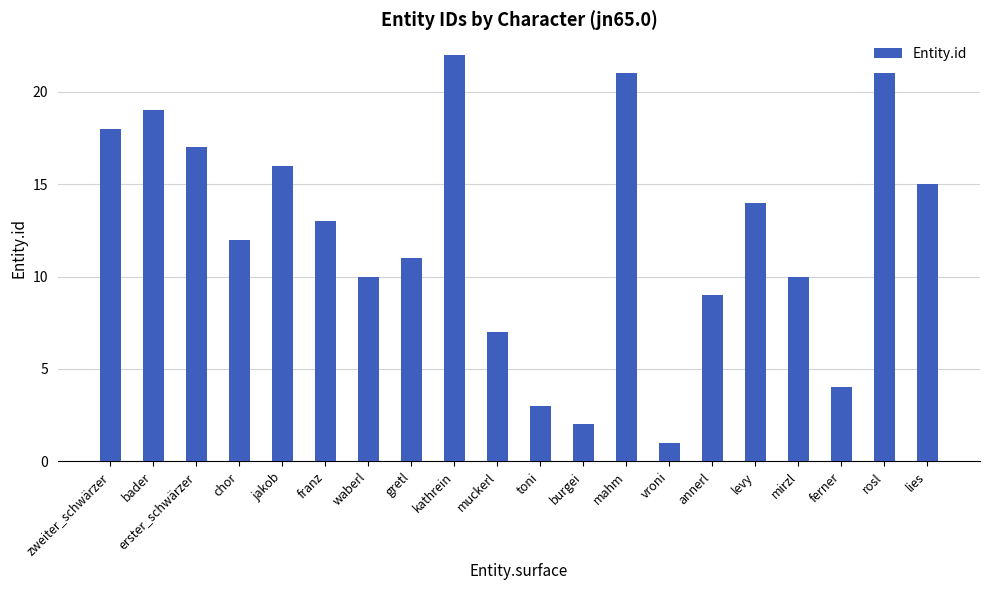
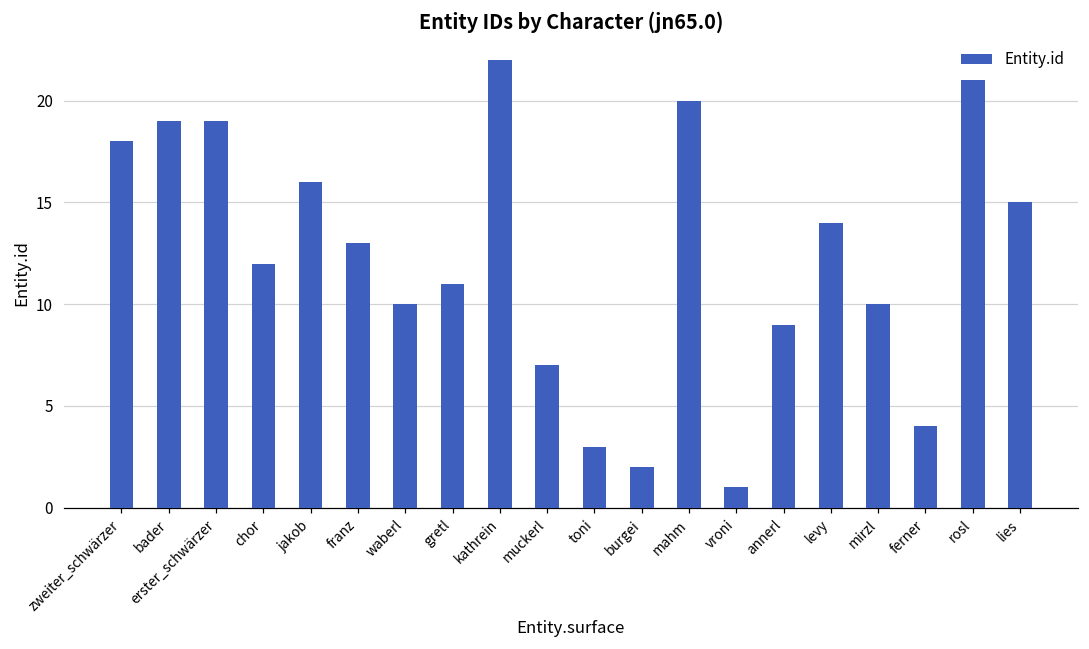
erster_schwärzer: 17 -> 19
mahm: 21 -> 20
